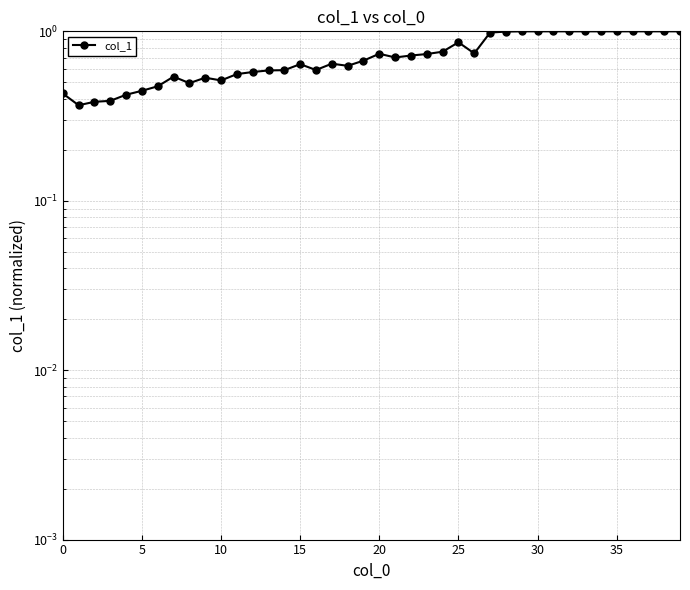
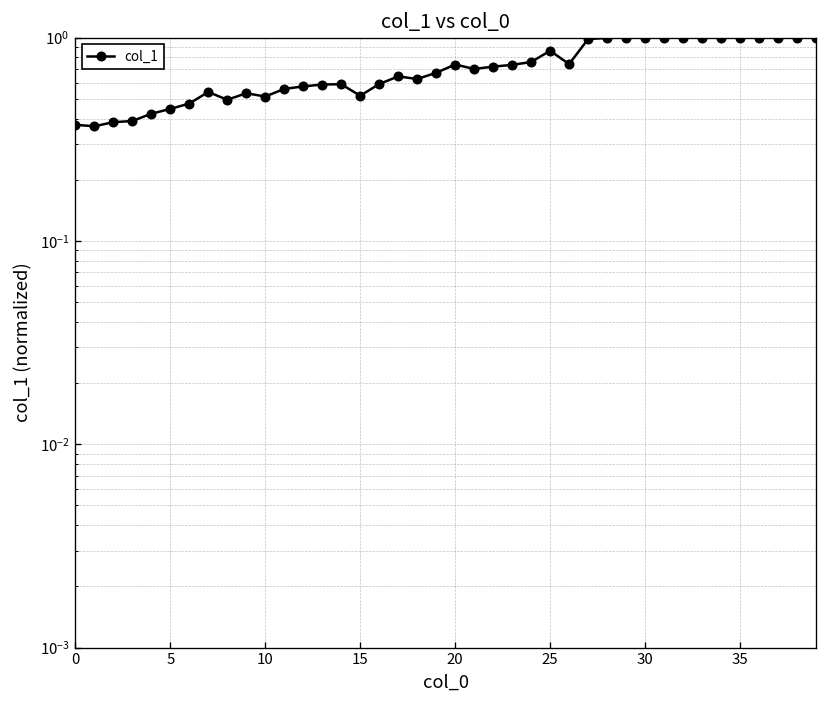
0: 0.43 -> 0.37
15: 0.64 -> 0.52
